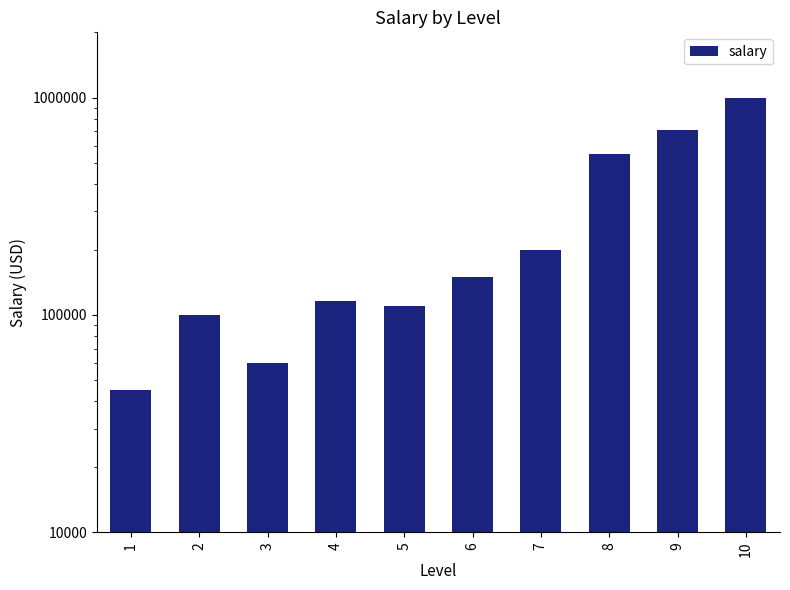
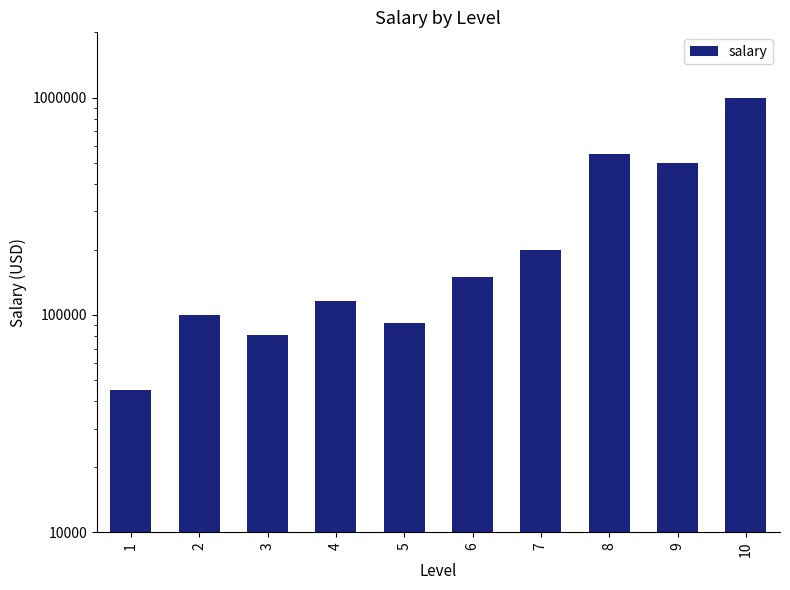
3: 60000 -> 81000
5: 110000 -> 92000
9: 710000 -> 500000
